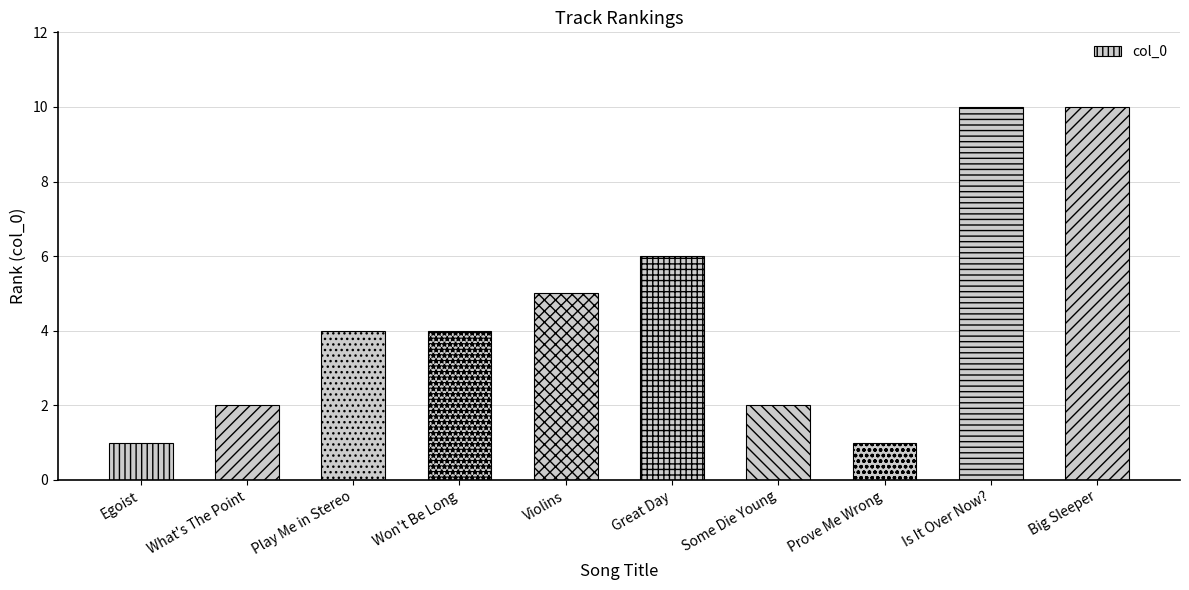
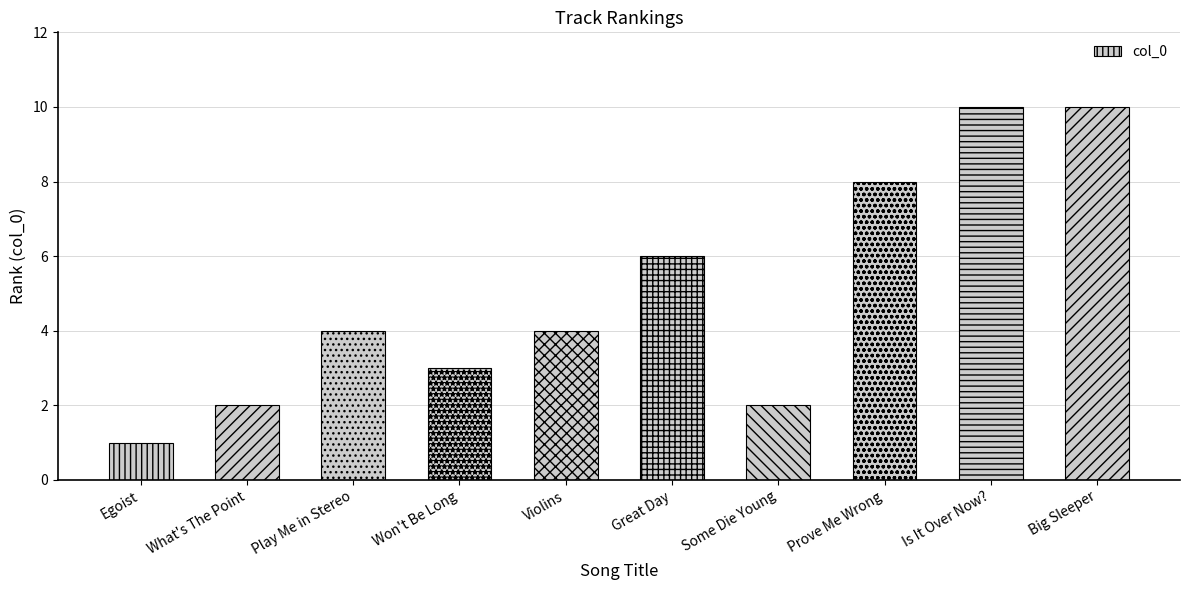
Won't Be Long: 4 -> 3
Violins: 5 -> 4
Prove Me Wrong: 1 -> 8
